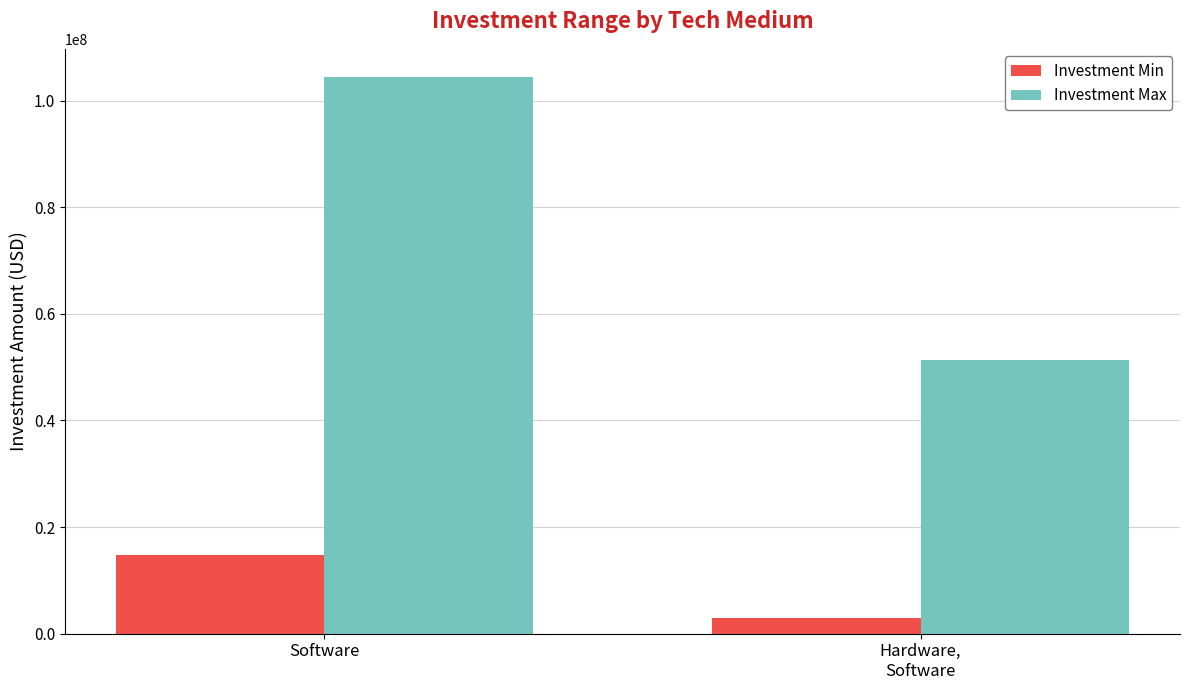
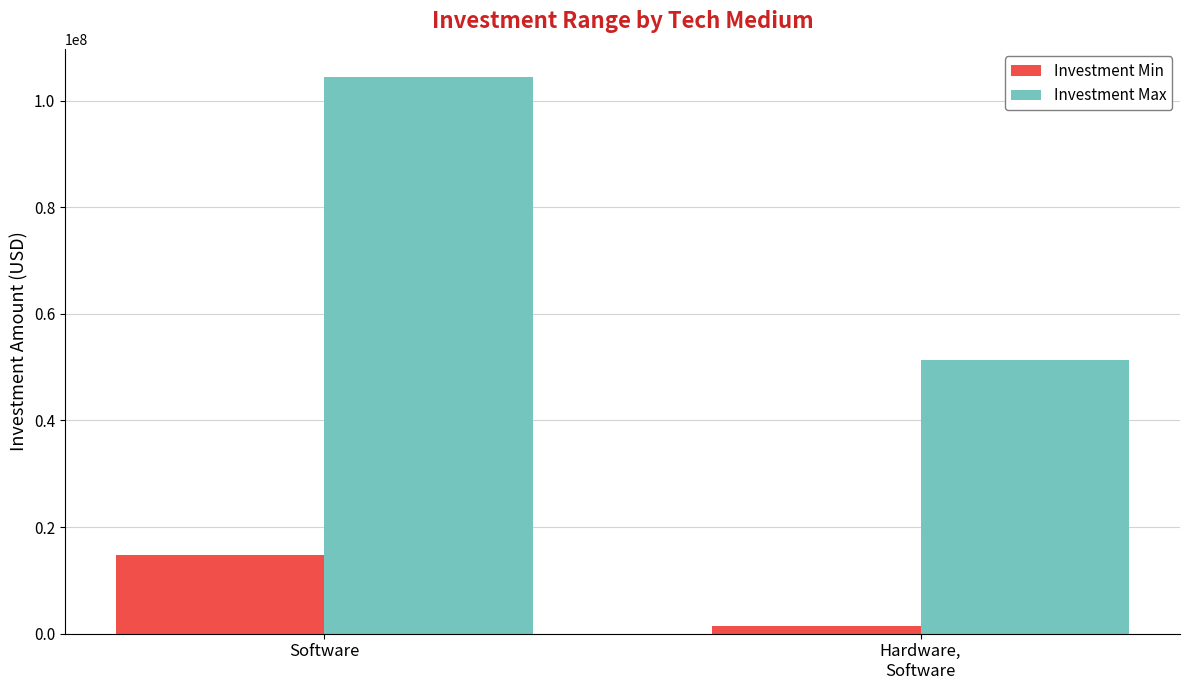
Investment Min, Hardware, Software: 3000000 -> 1000000
